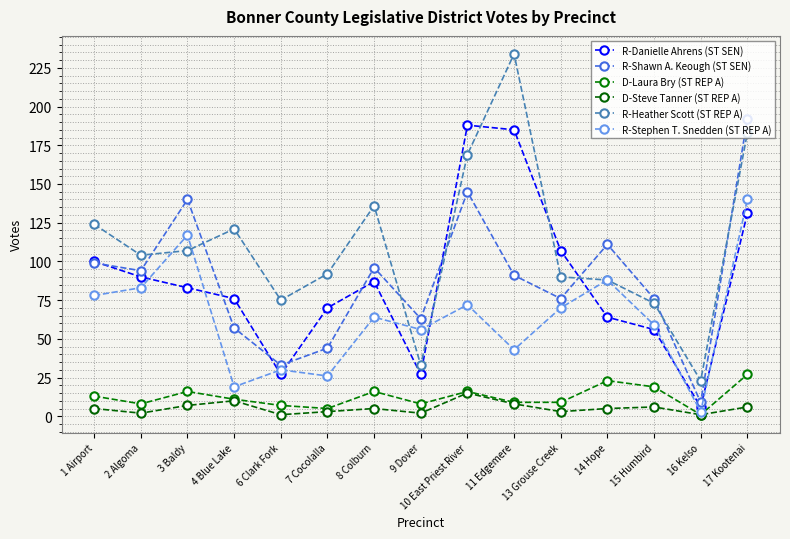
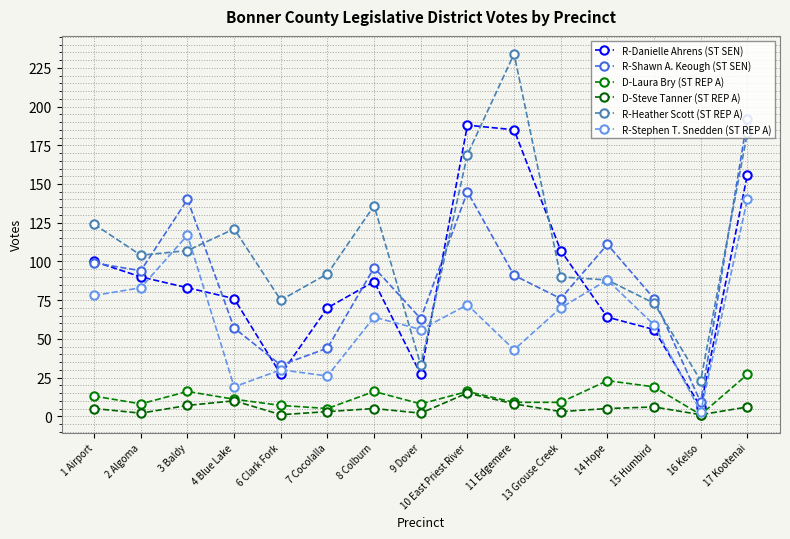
R-Danielle Ahrens (ST SEN), 17 Kootenai: 131 -> 156
